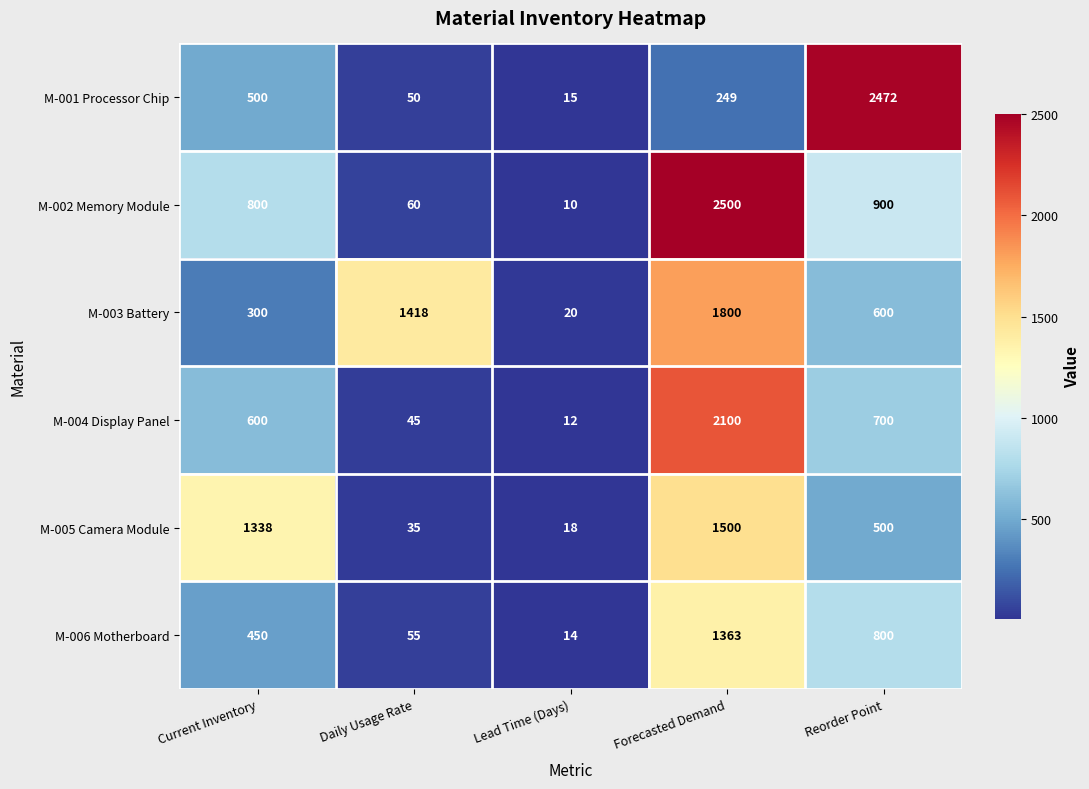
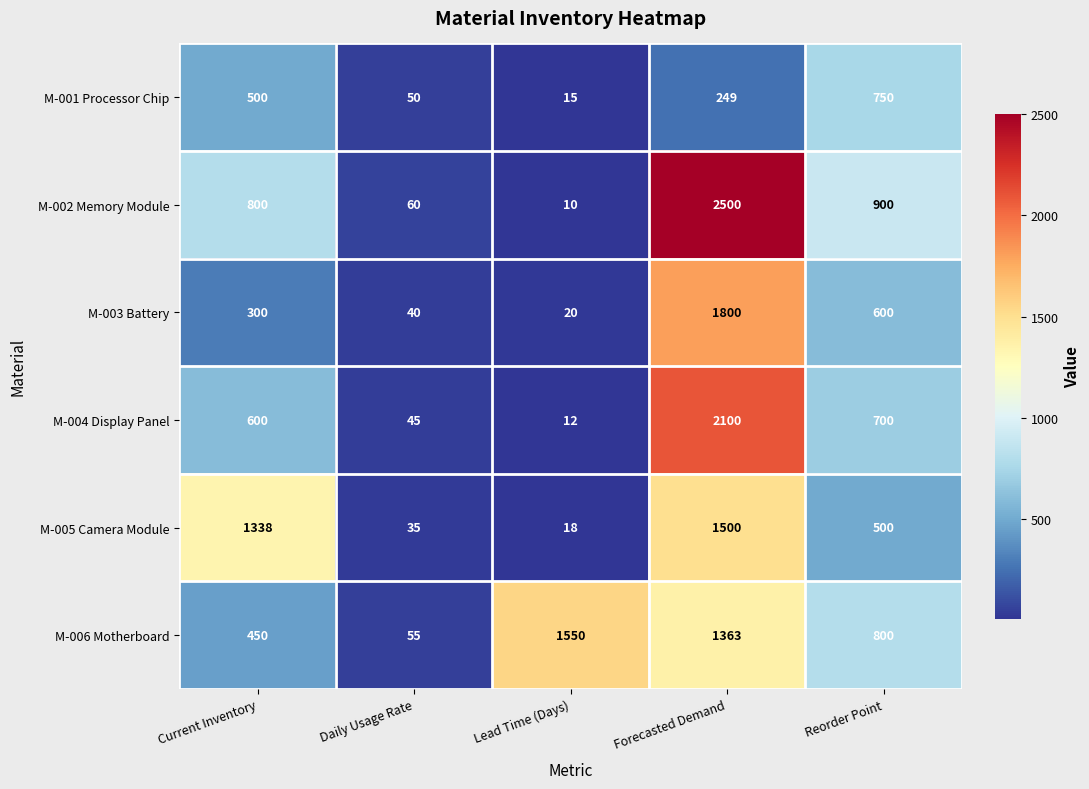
M-001 Processor Chip, Reorder Point: 2472 -> 750
M-003 Battery, Daily Usage Rate: 1418 -> 40
M-006 Motherboard, Lead Time (Days): 14 -> 1550
